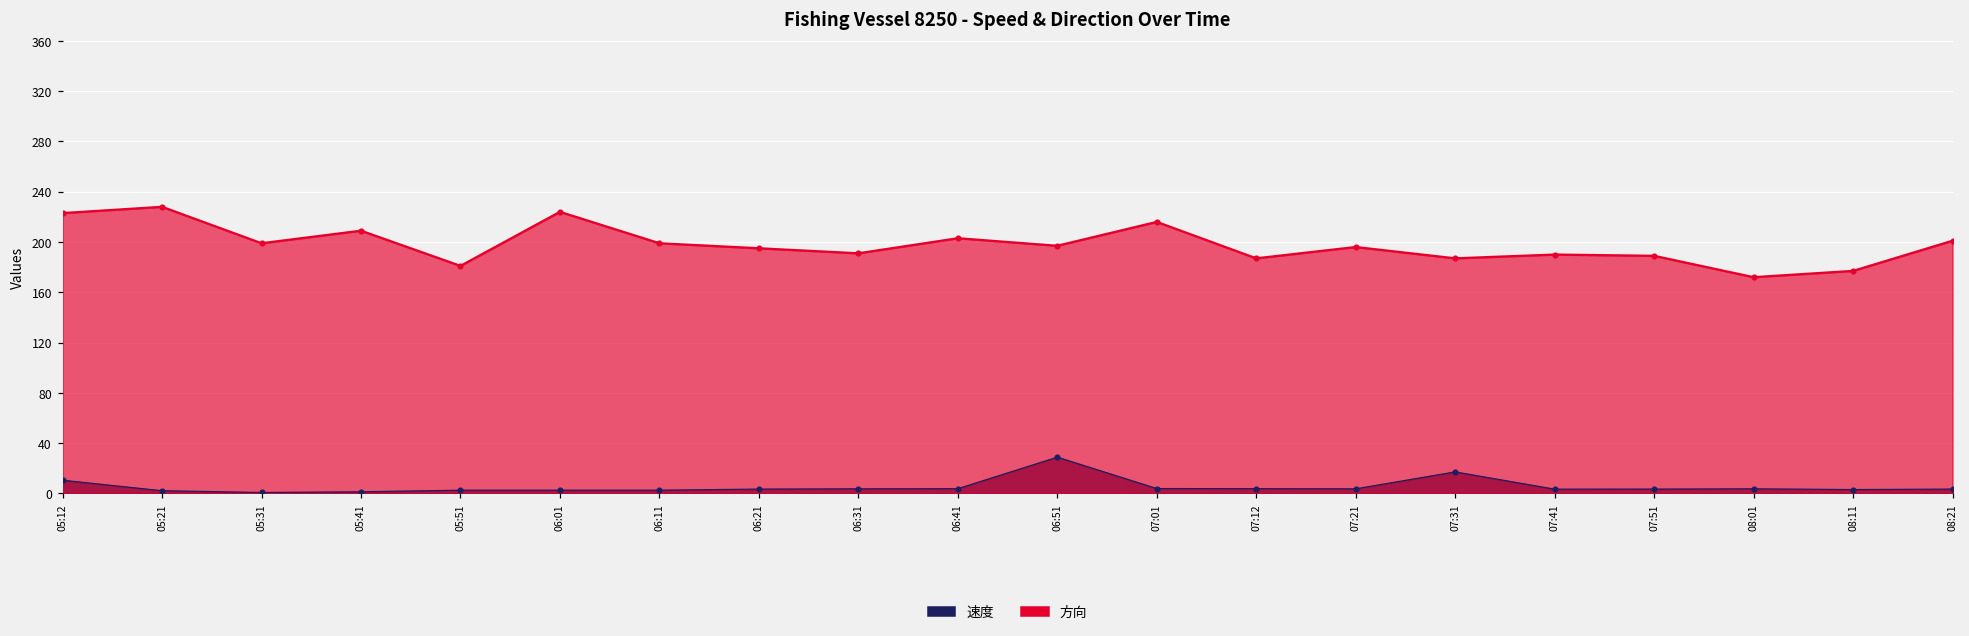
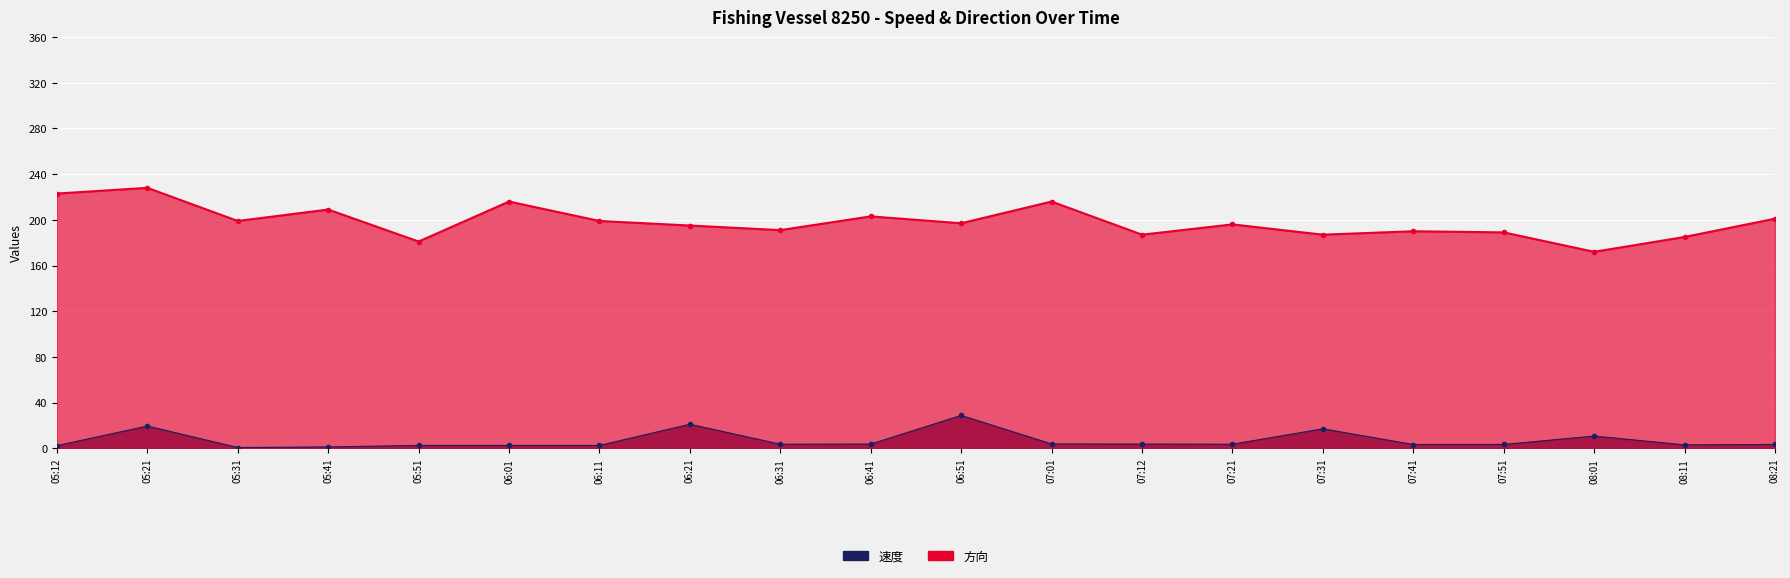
速度, 05:12: 10 -> 2
速度, 05:21: 2 -> 19
方向, 06:01: 224 -> 216
速度, 06:21: 3 -> 21
速度, 08:01: 4 -> 11
方向, 08:11: 177 -> 185
